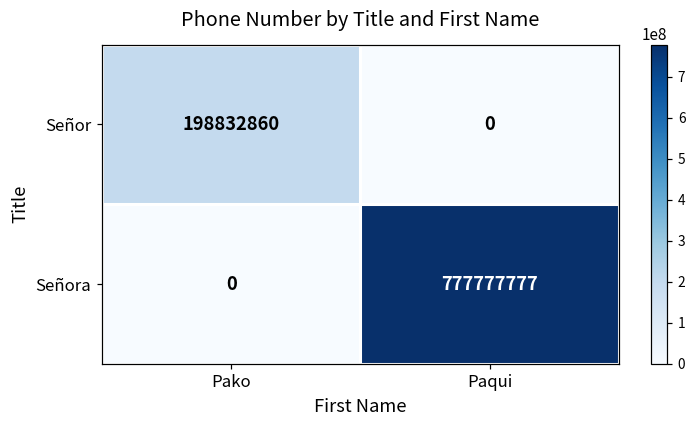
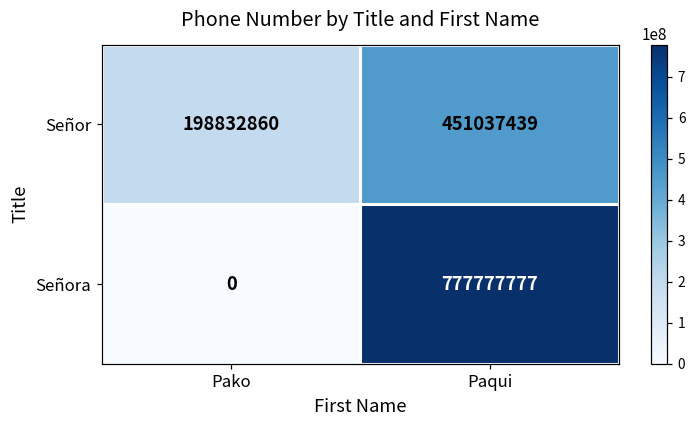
Señor, Paqui: 0 -> 451037439
